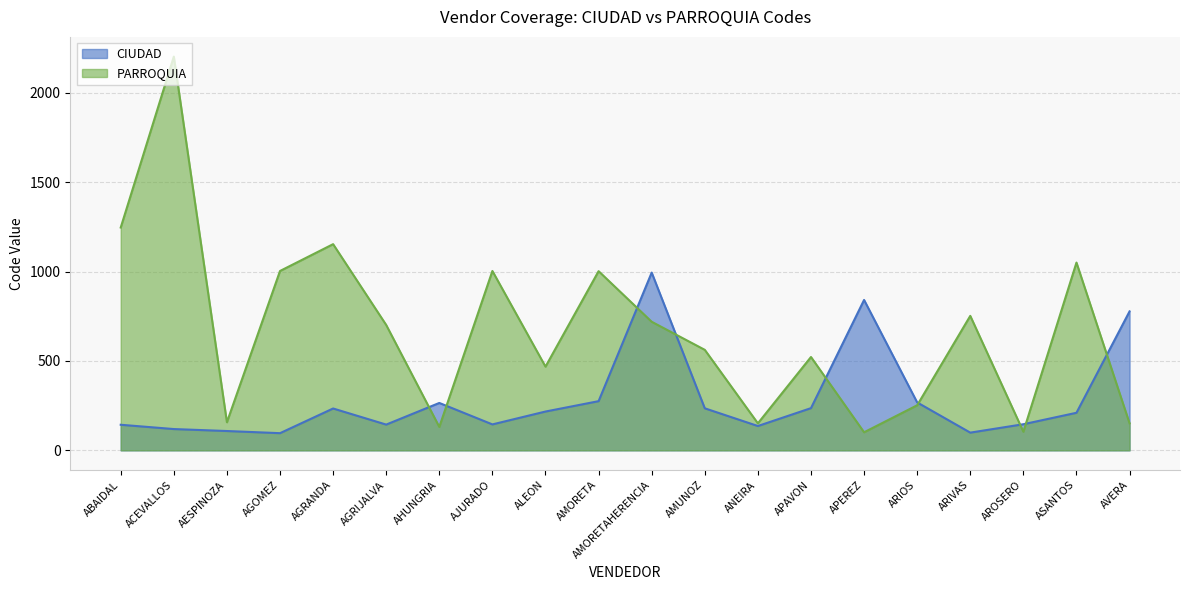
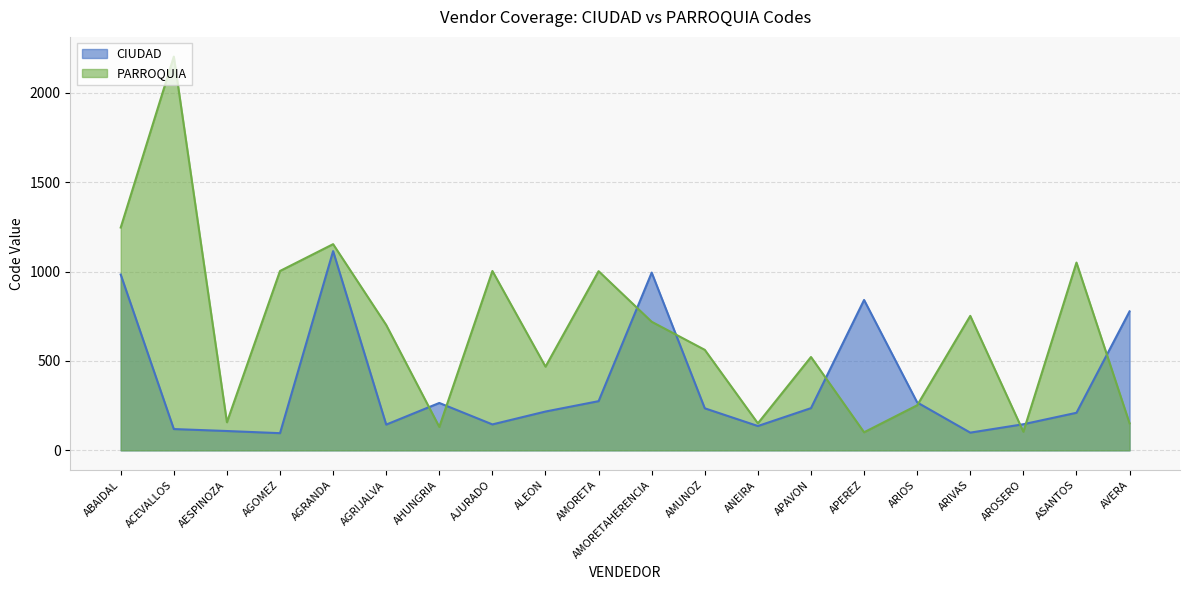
CIUDAD, ABAIDAL: 140 -> 980
CIUDAD, AGRANDA: 230 -> 1110
